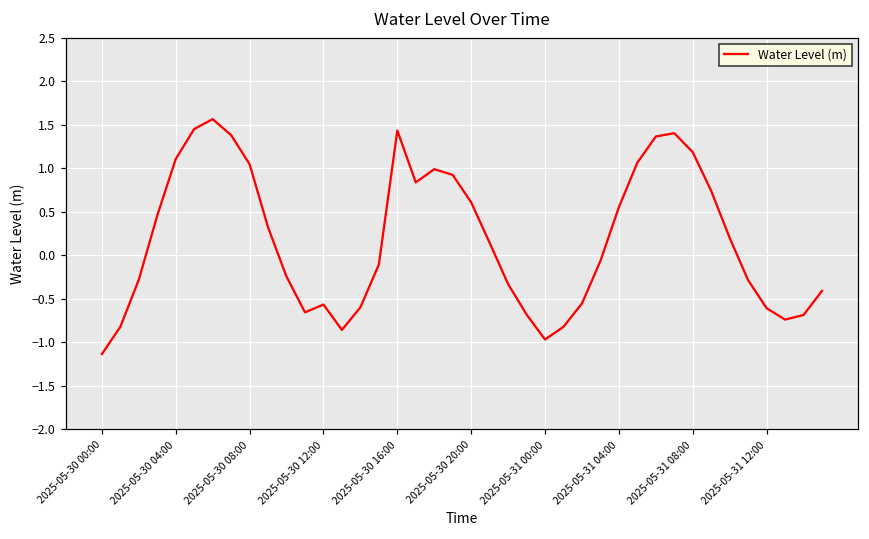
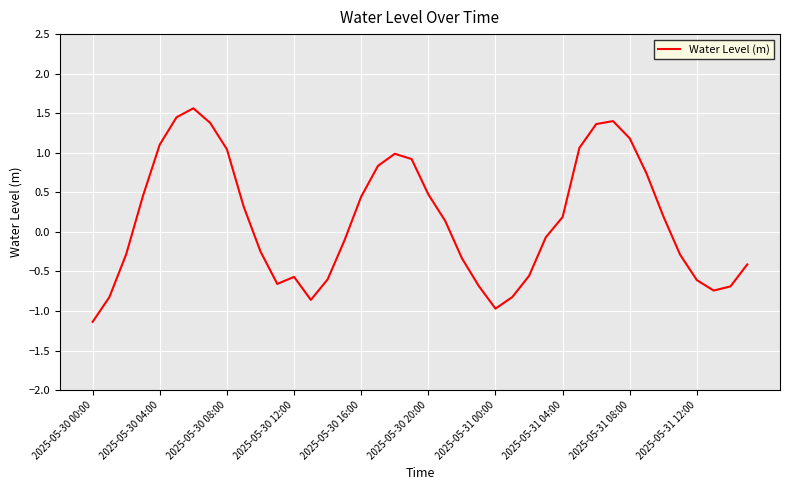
2025-05-30 16:00: 1.4 -> 0.4
2025-05-30 20:00: 0.6 -> 0.5
2025-05-31 04:00: 0.6 -> 0.2
